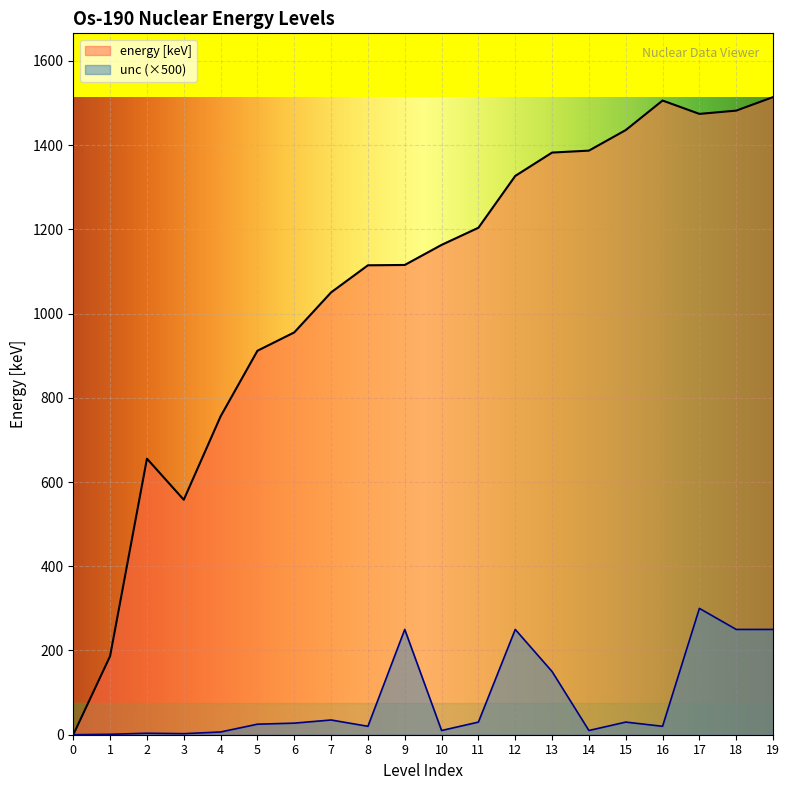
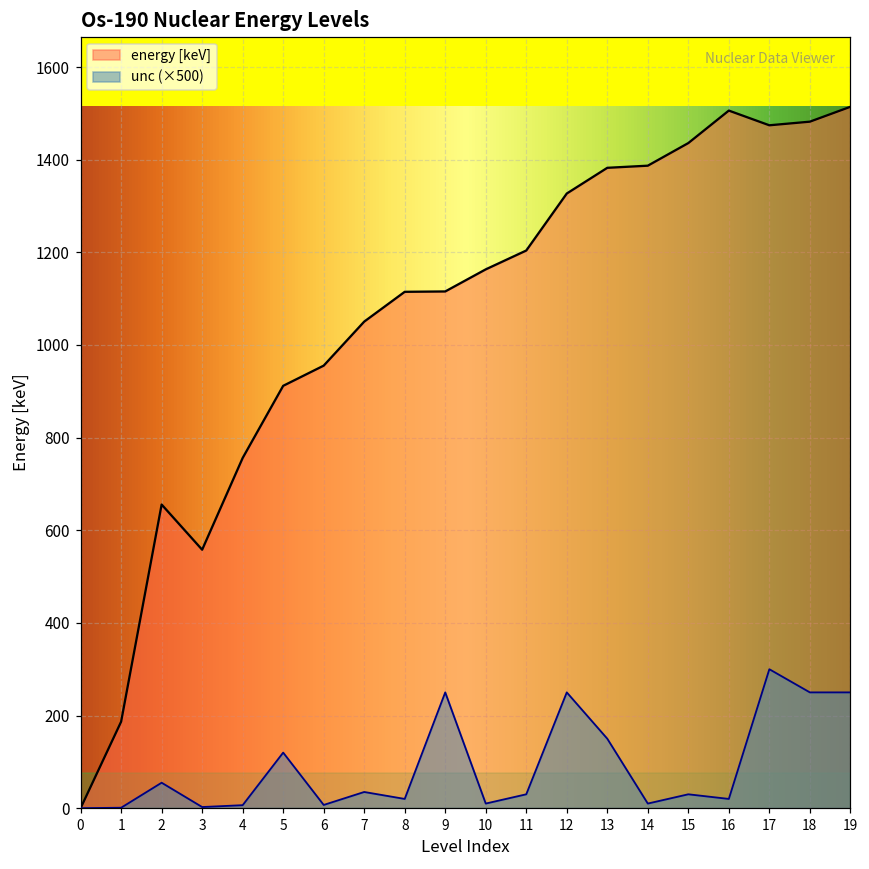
unc (×500), 2: 0 -> 60
unc (×500), 5: 30 -> 120
unc (×500), 6: 30 -> 10
